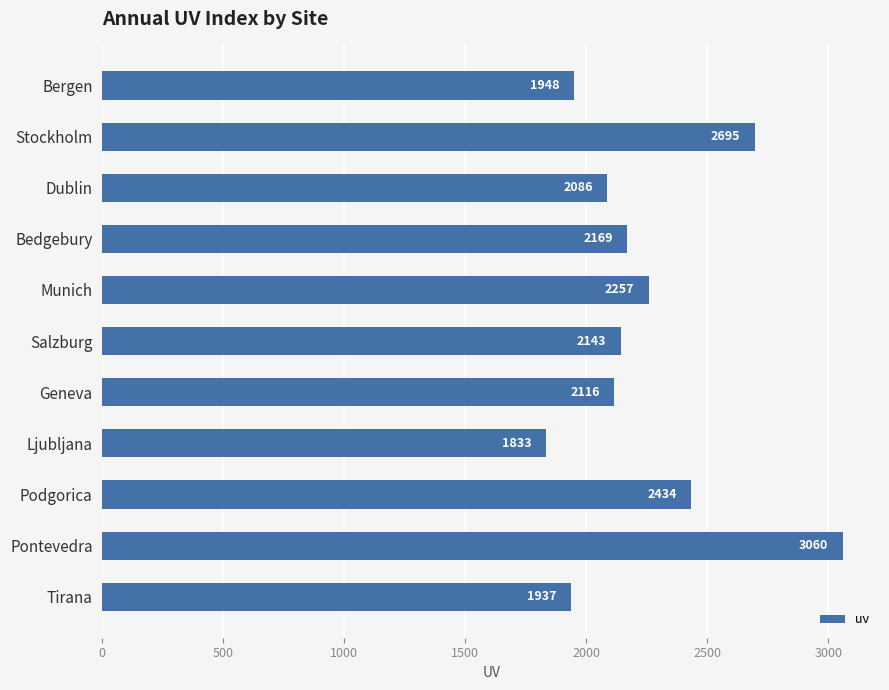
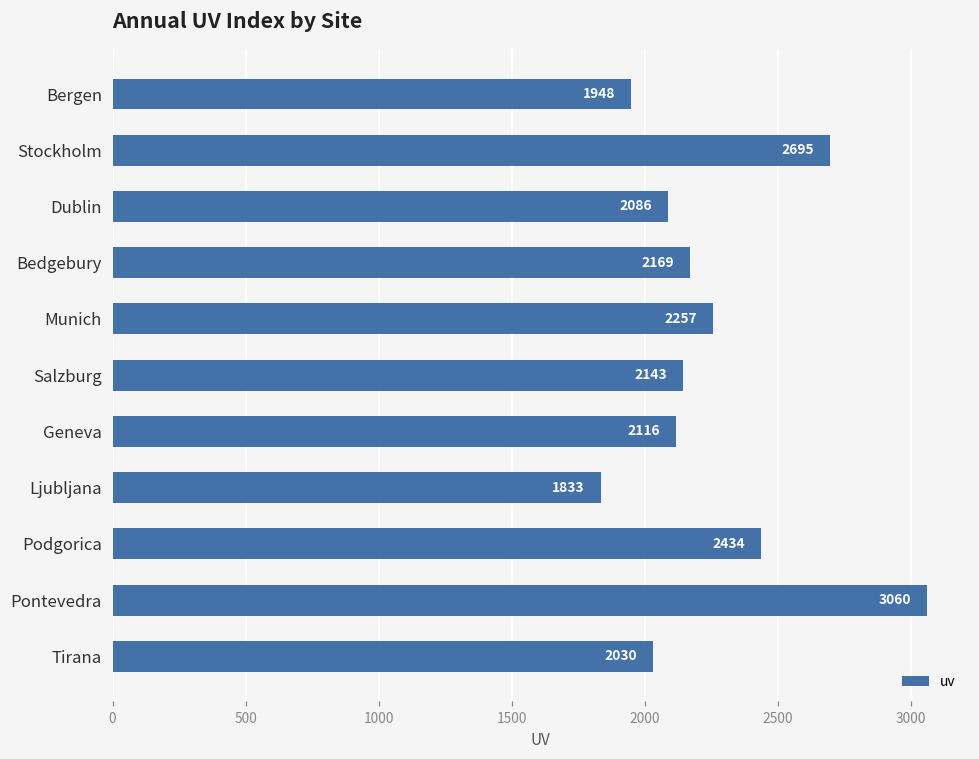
Tirana: 1937 -> 2030
